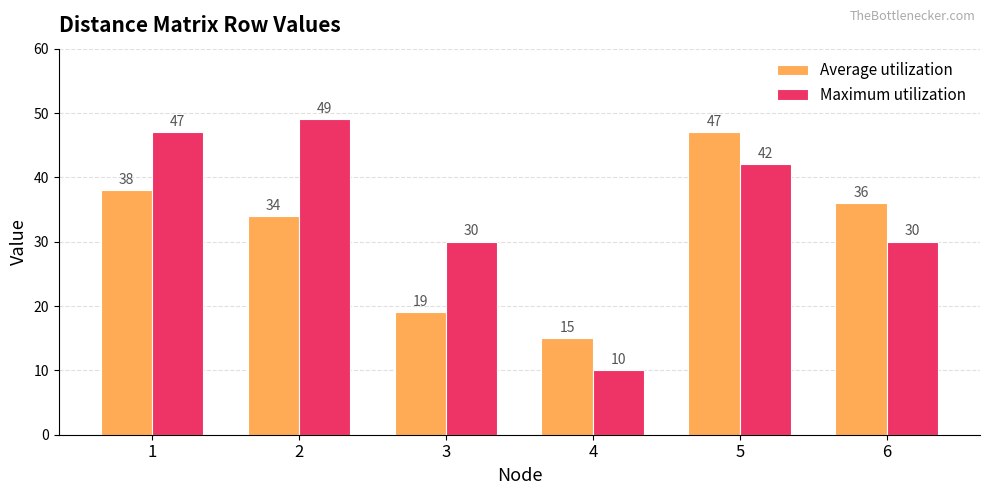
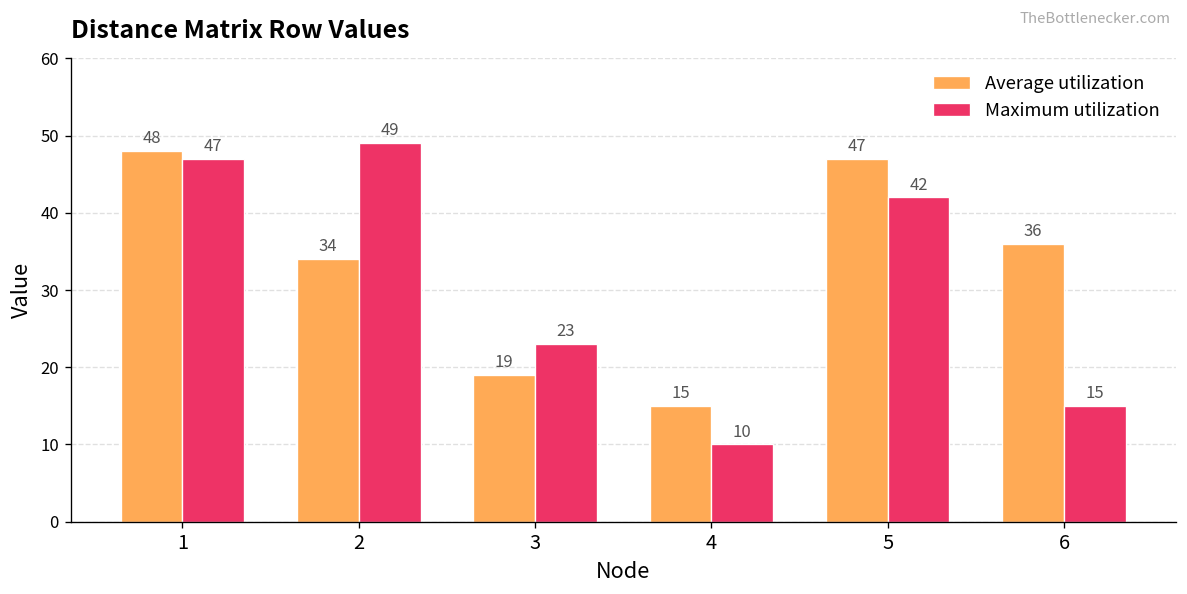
Average utilization, 1: 38 -> 48
Maximum utilization, 3: 30 -> 23
Maximum utilization, 6: 30 -> 15
